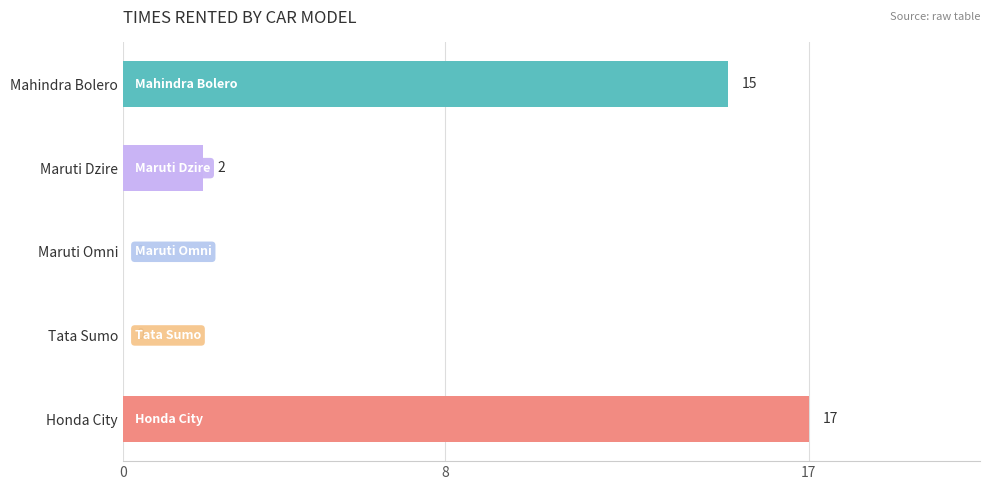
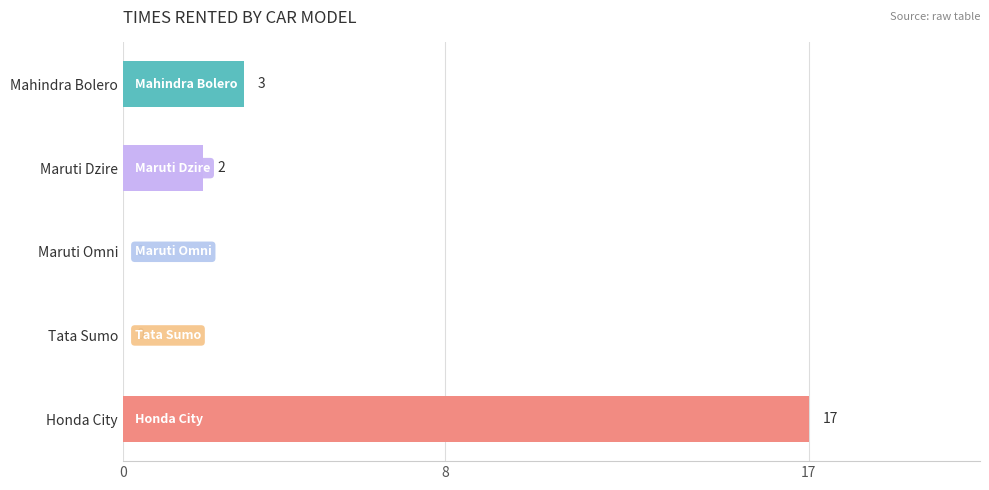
Mahindra Bolero: 15 -> 3
